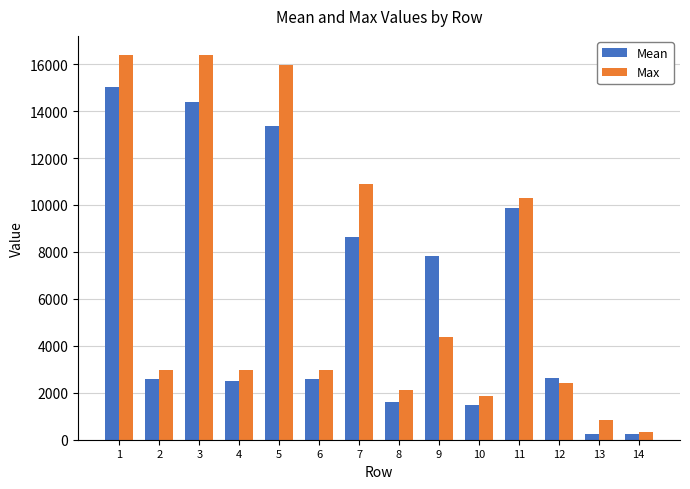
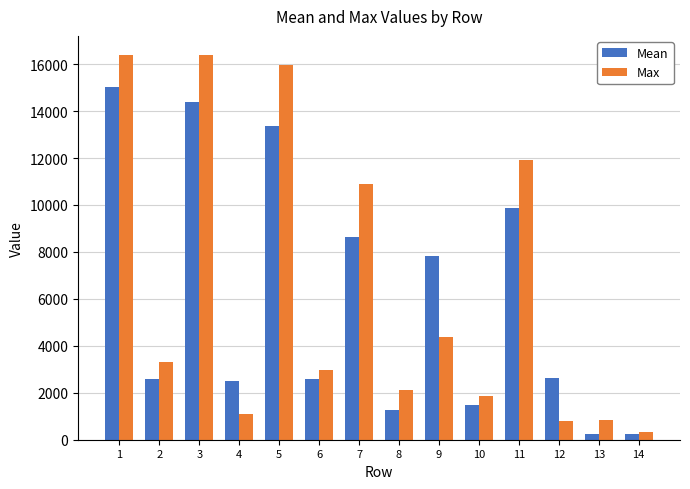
Max, 2: 3000 -> 3300
Max, 4: 3000 -> 1100
Mean, 8: 1600 -> 1300
Max, 11: 10300 -> 11900
Max, 12: 2400 -> 800
